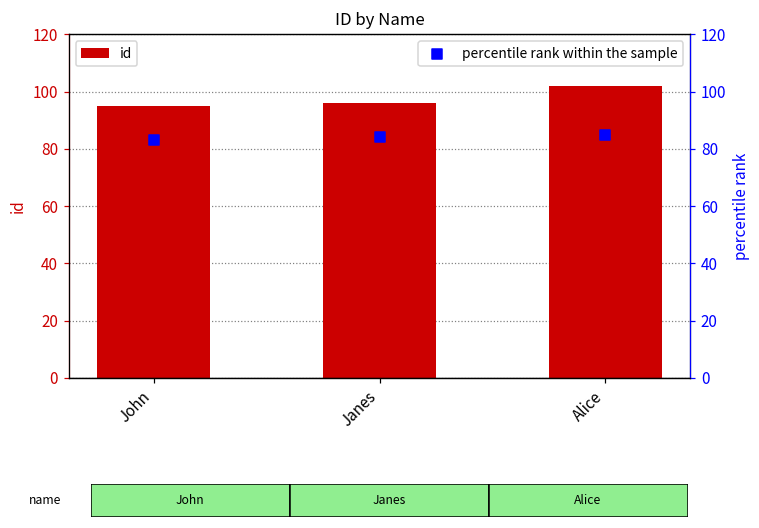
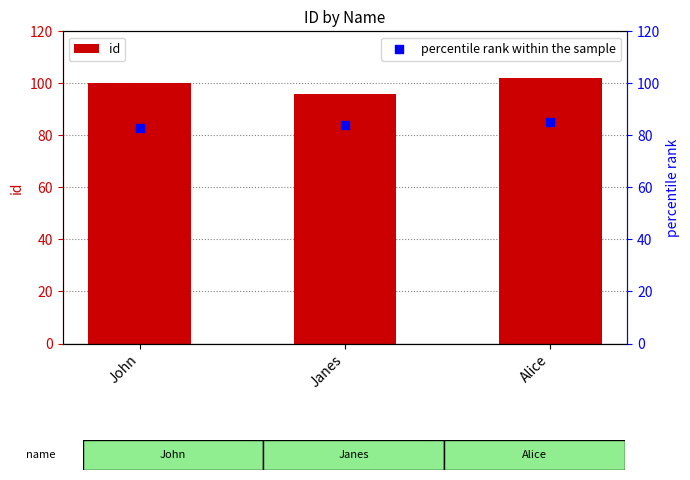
id, John: 95 -> 100
